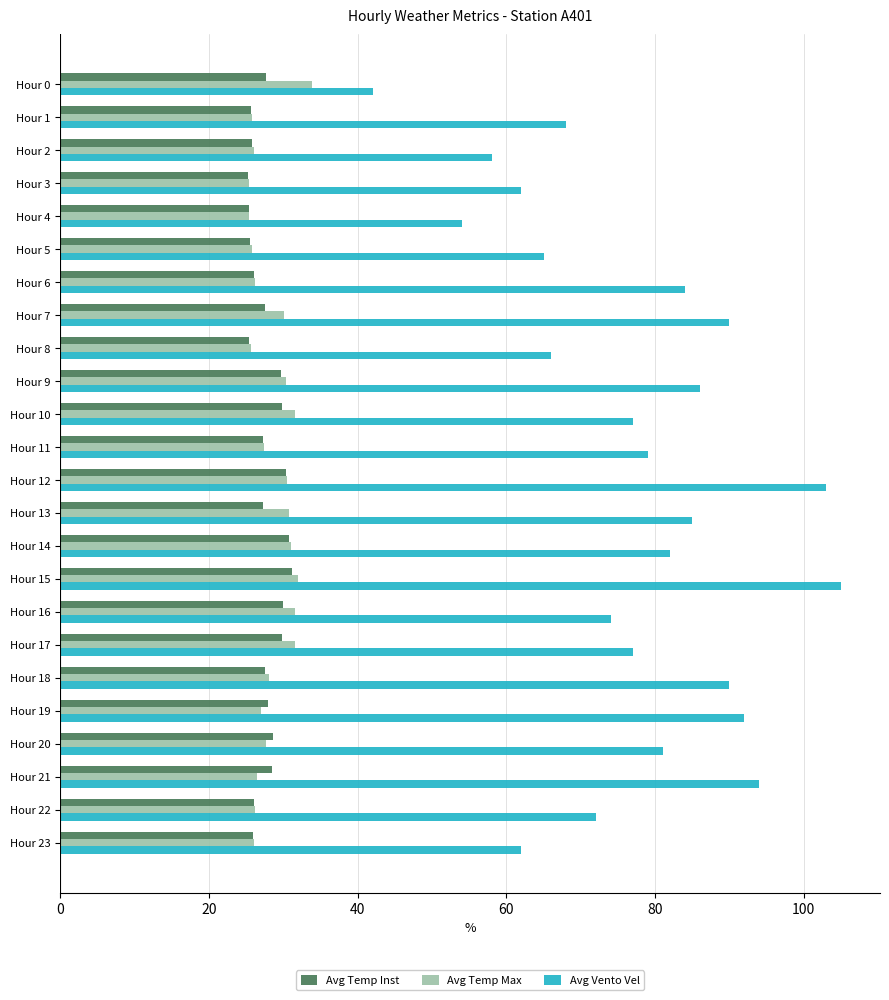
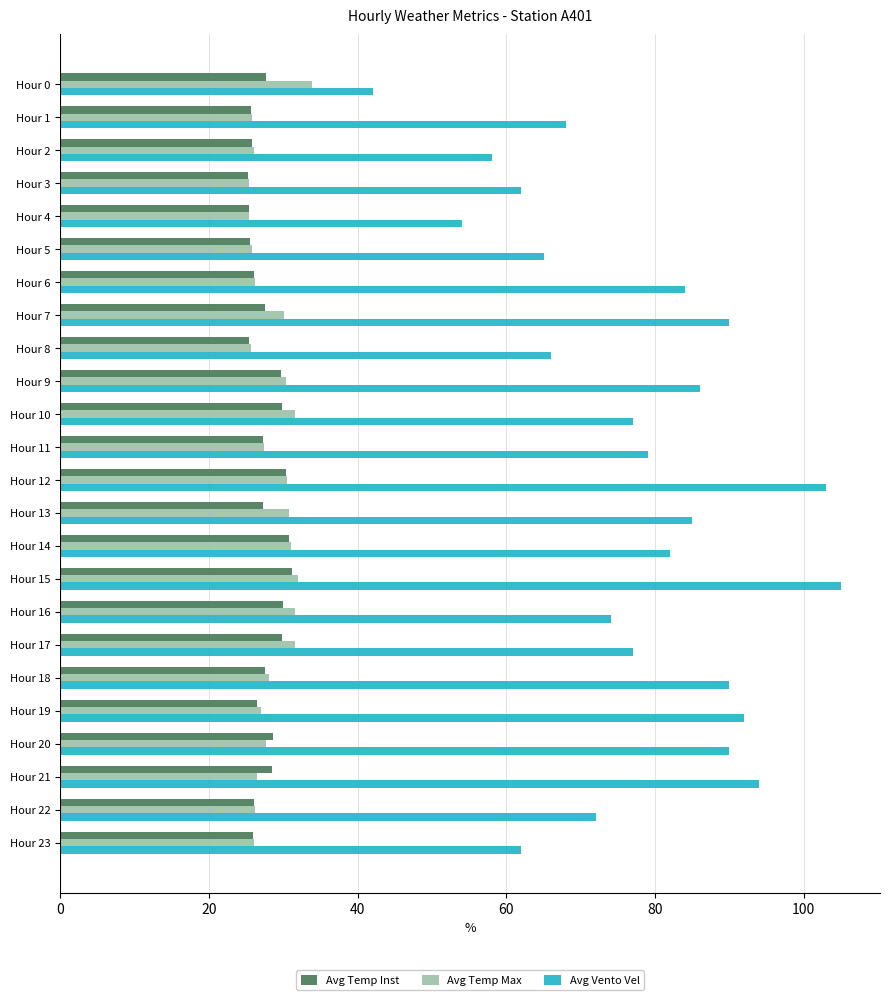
Avg Temp Inst, Hour 19: 28 -> 26
Avg Vento Vel, Hour 20: 81 -> 90
